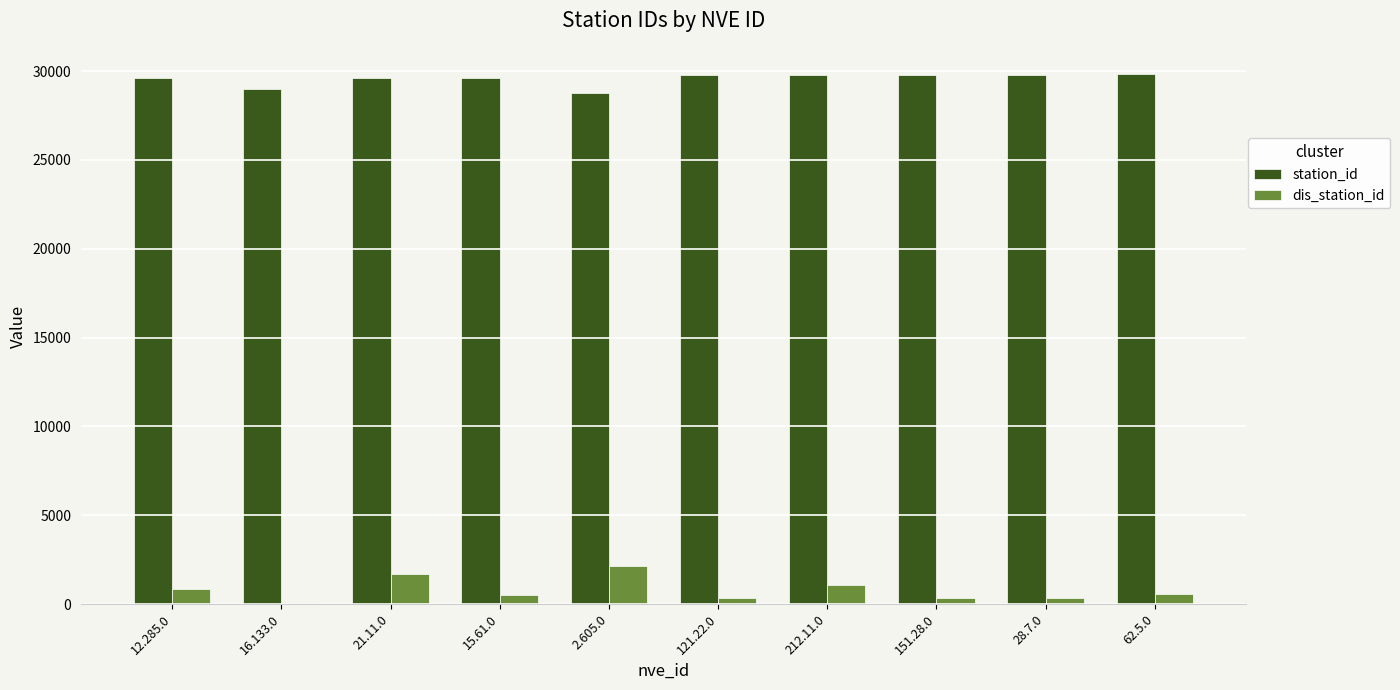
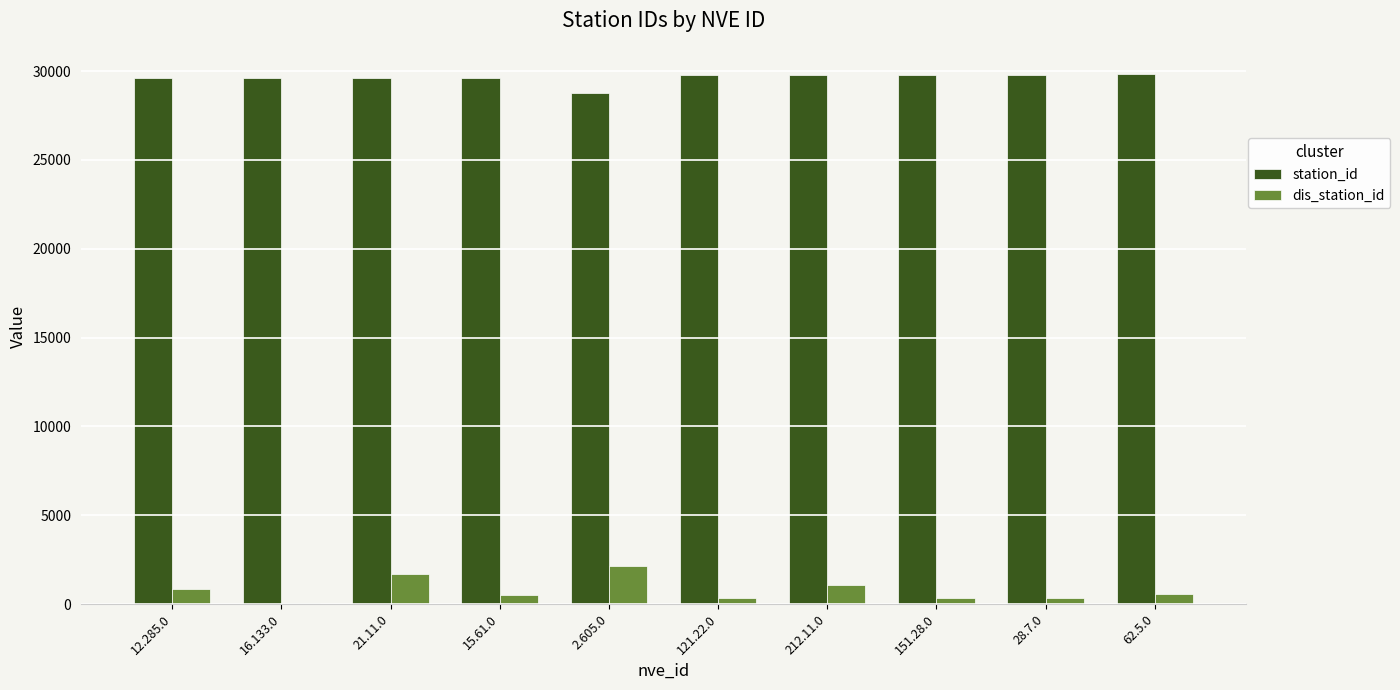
station_id, 16.133.0: 29000 -> 29600
